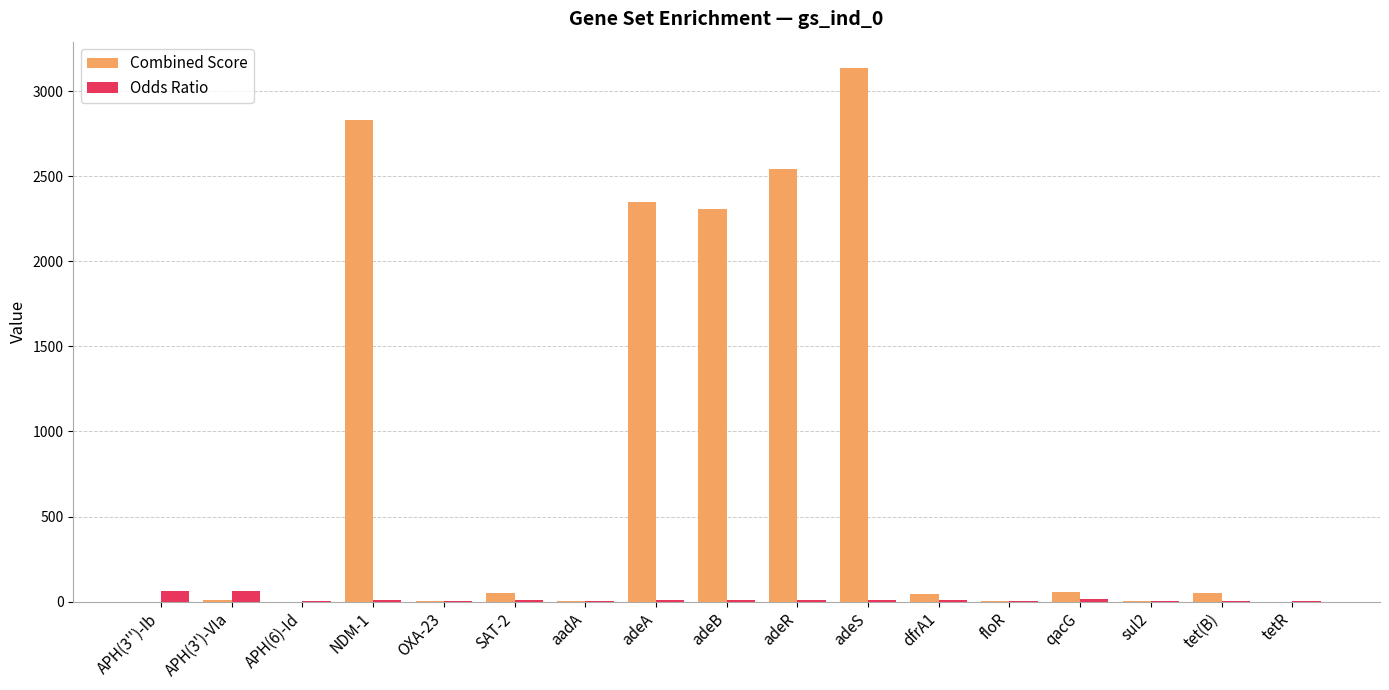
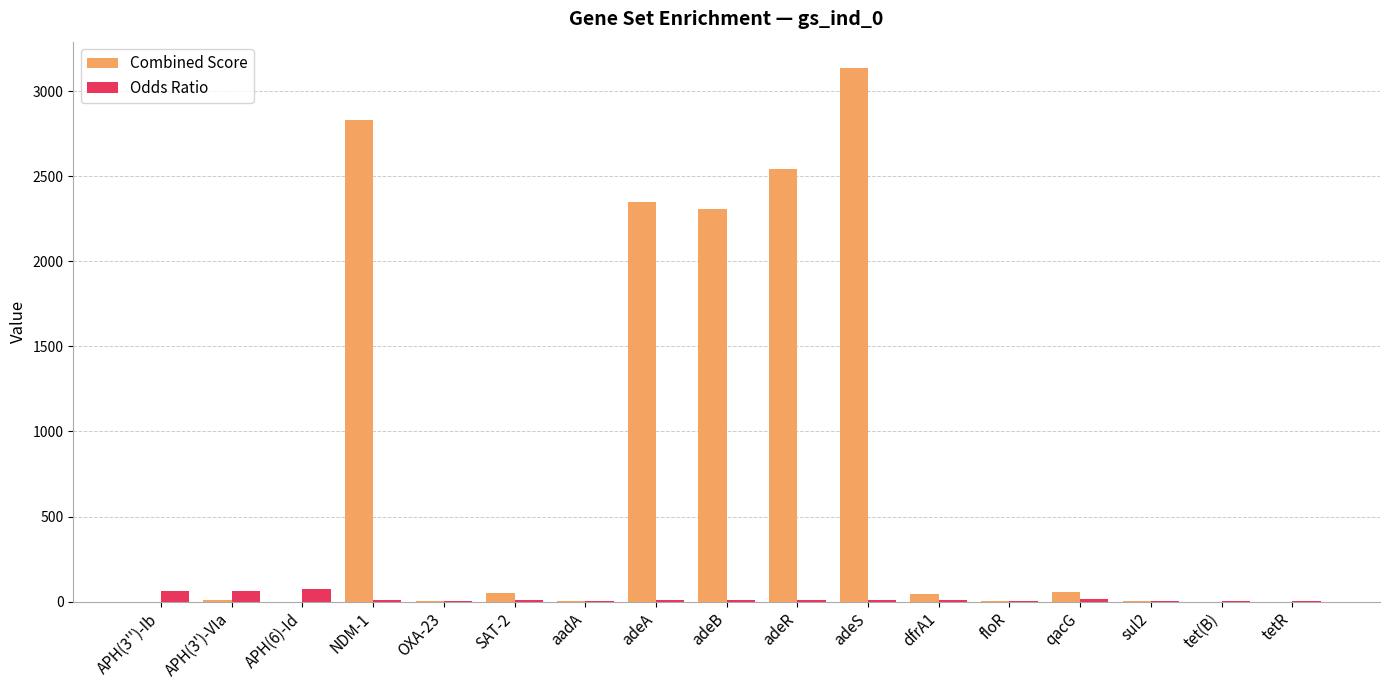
Odds Ratio, APH(6)-Id: 0 -> 70
Combined Score, tet(B): 50 -> 0
